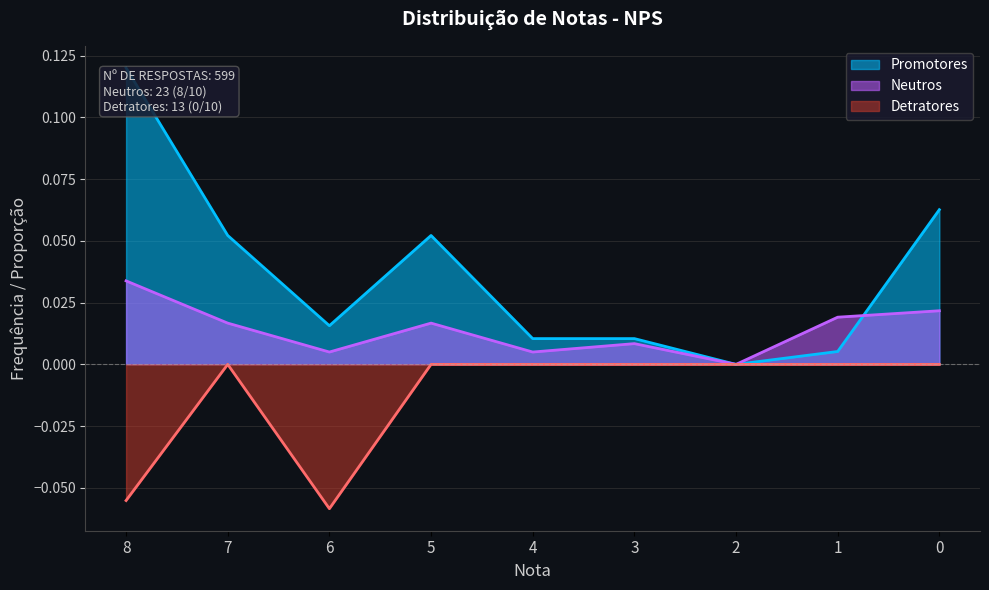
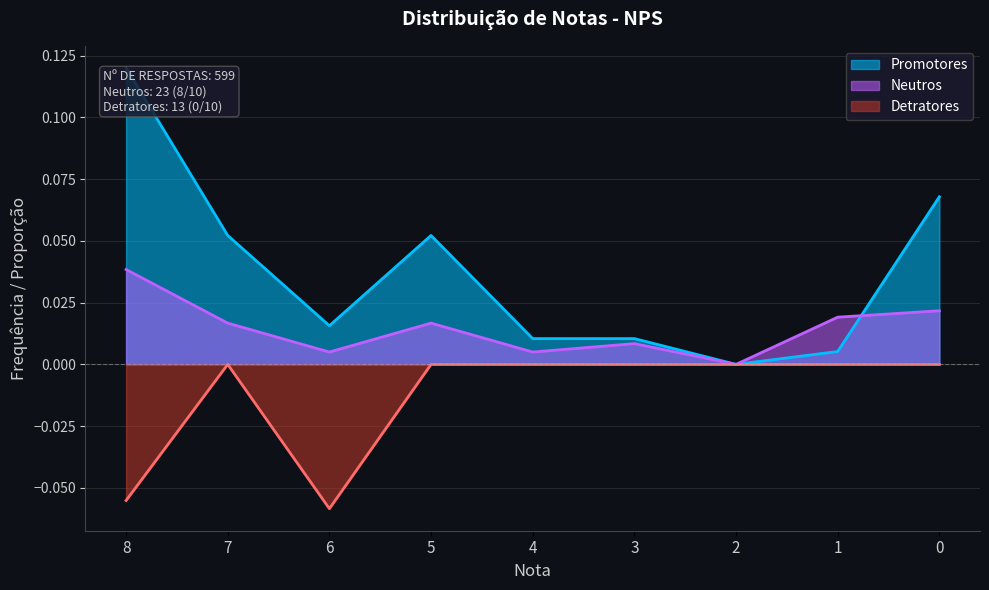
Neutros, 8: 0.034 -> 0.038
Promotores, 0: 0.063 -> 0.068
